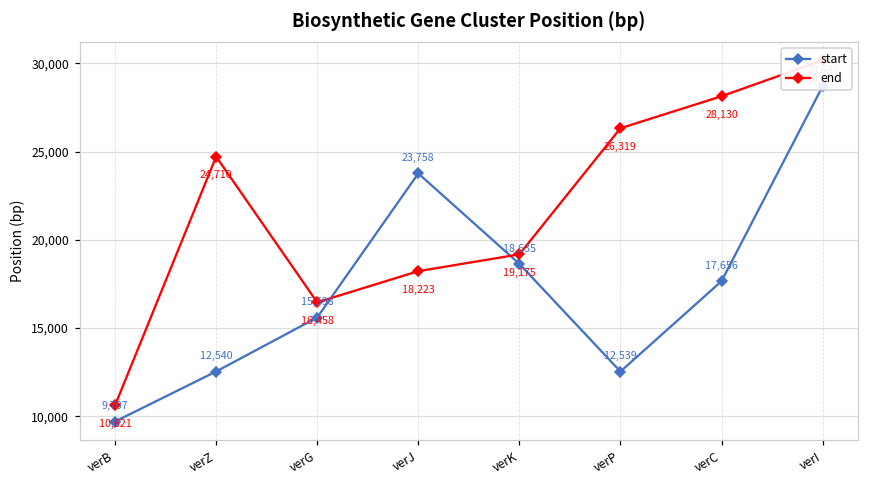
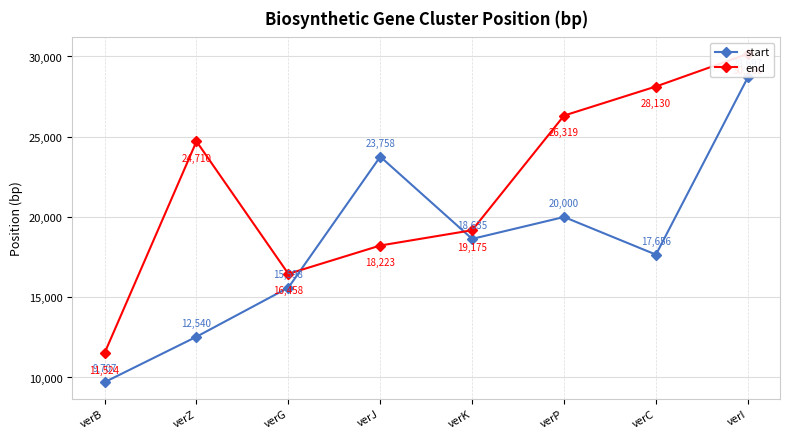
end, verB: 10,621 -> 11,524
start, verP: 12,539 -> 20,000
